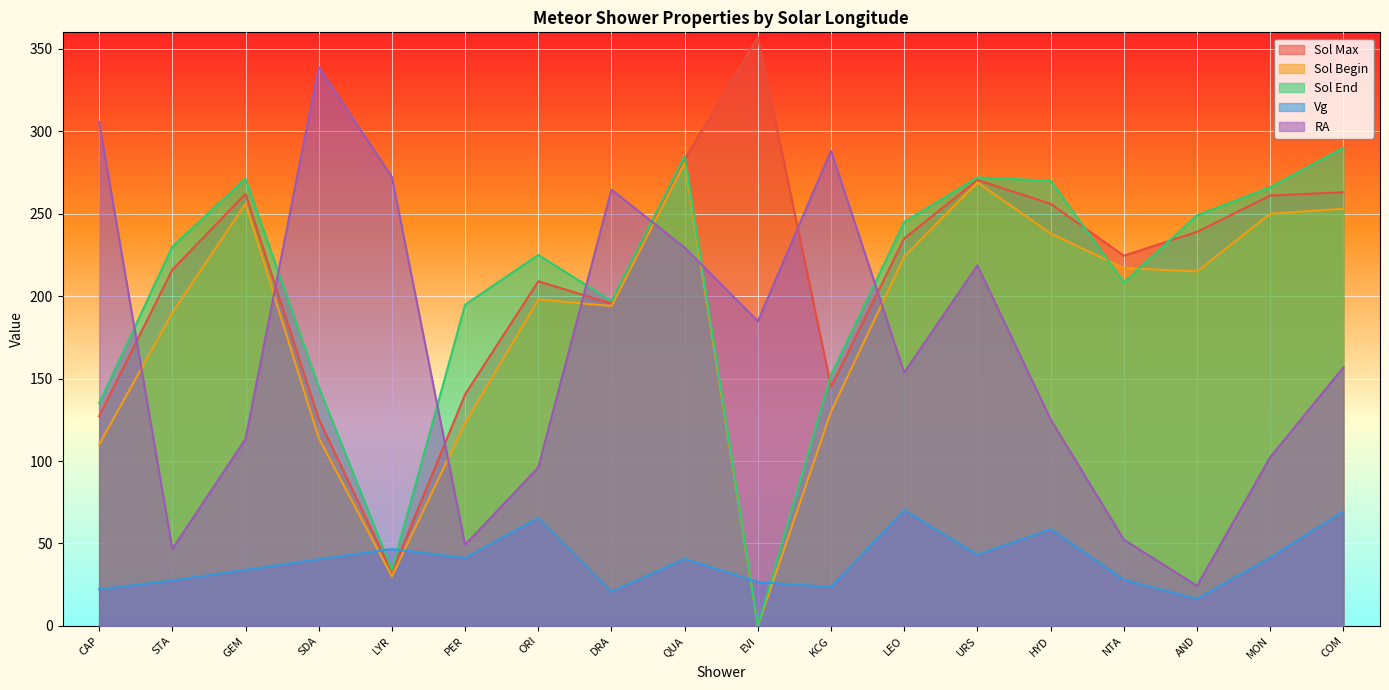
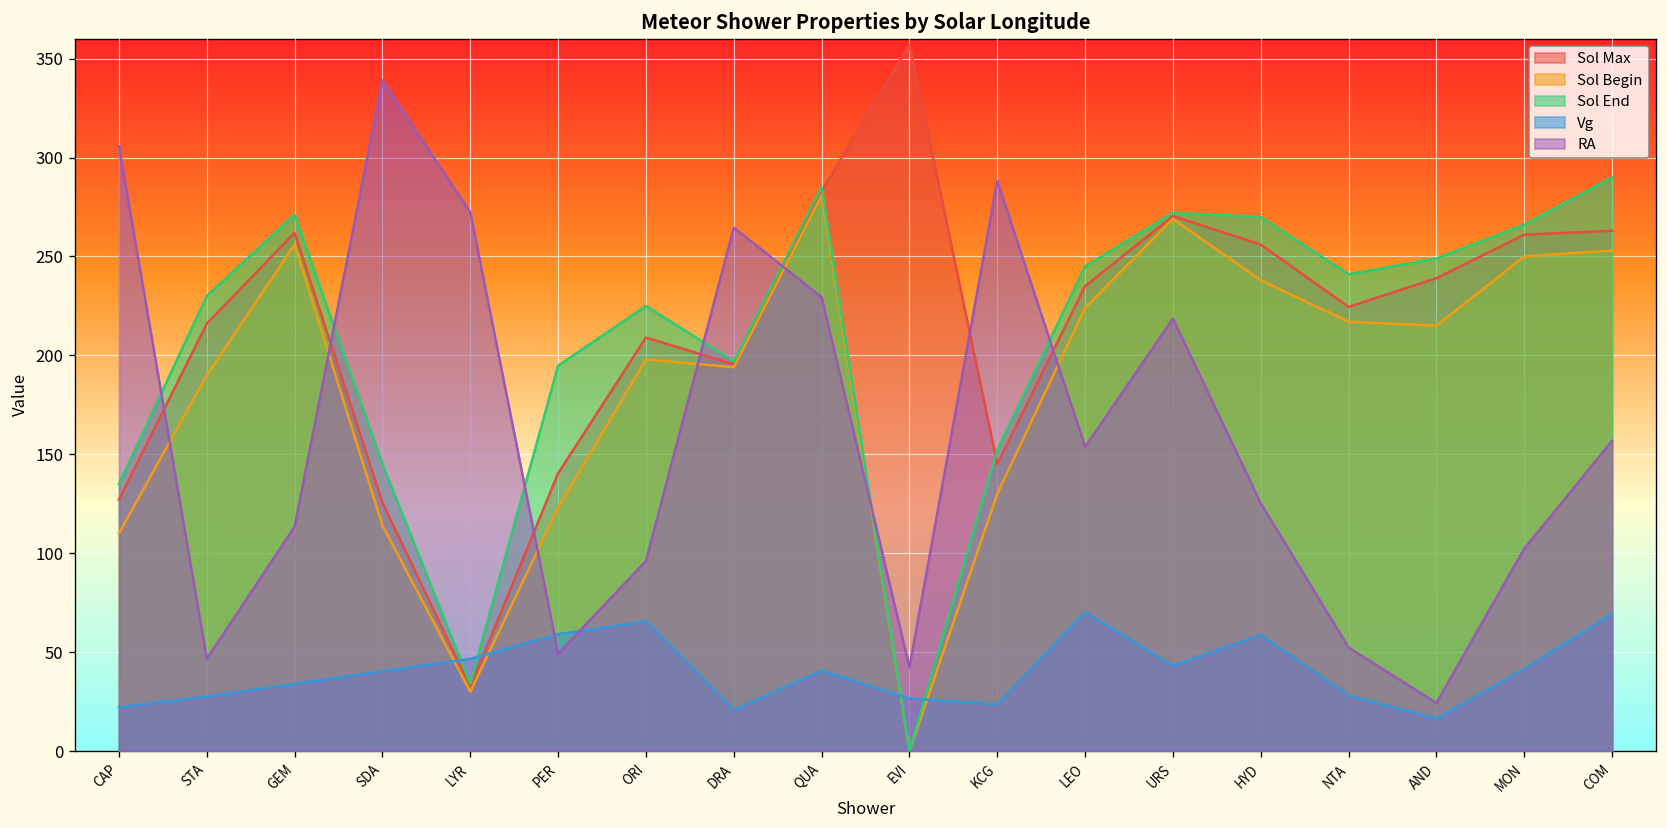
Vg, PER: 41 -> 59
RA, EVI: 185 -> 42
Sol End, NTA: 208 -> 241
